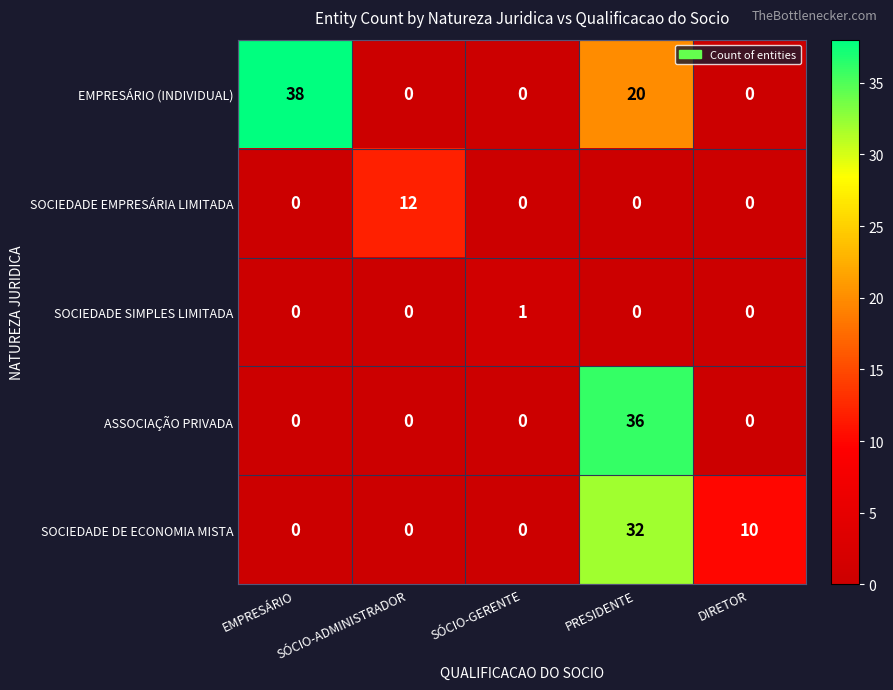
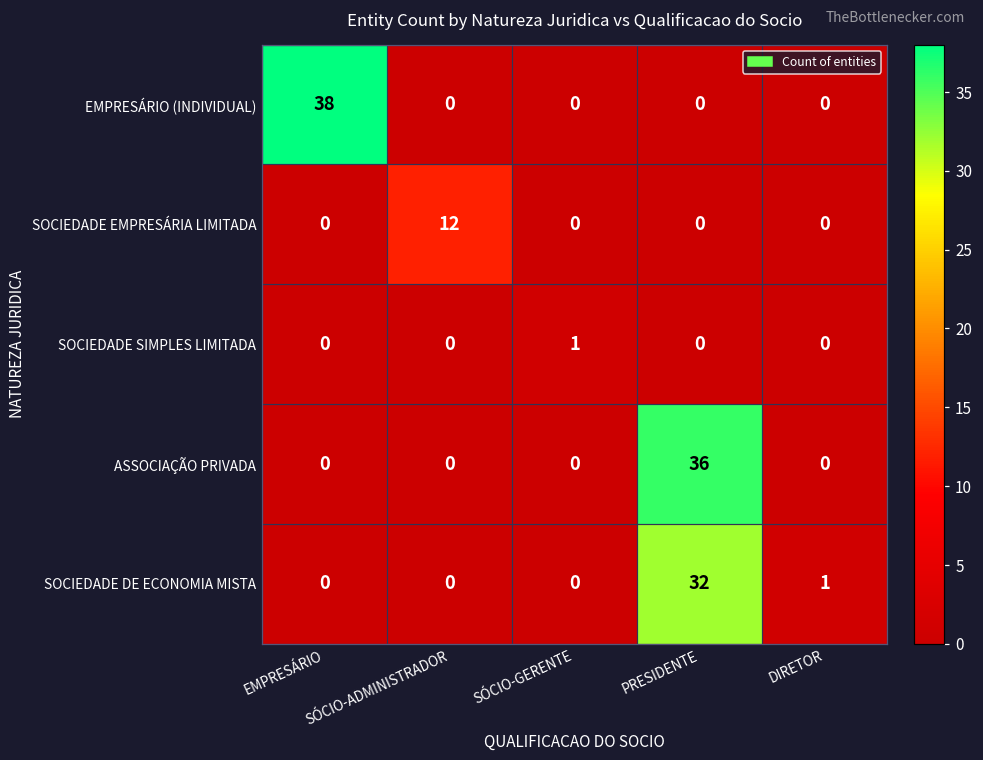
EMPRESÁRIO (INDIVIDUAL), PRESIDENTE: 20 -> 0
SOCIEDADE DE ECONOMIA MISTA, DIRETOR: 10 -> 1
